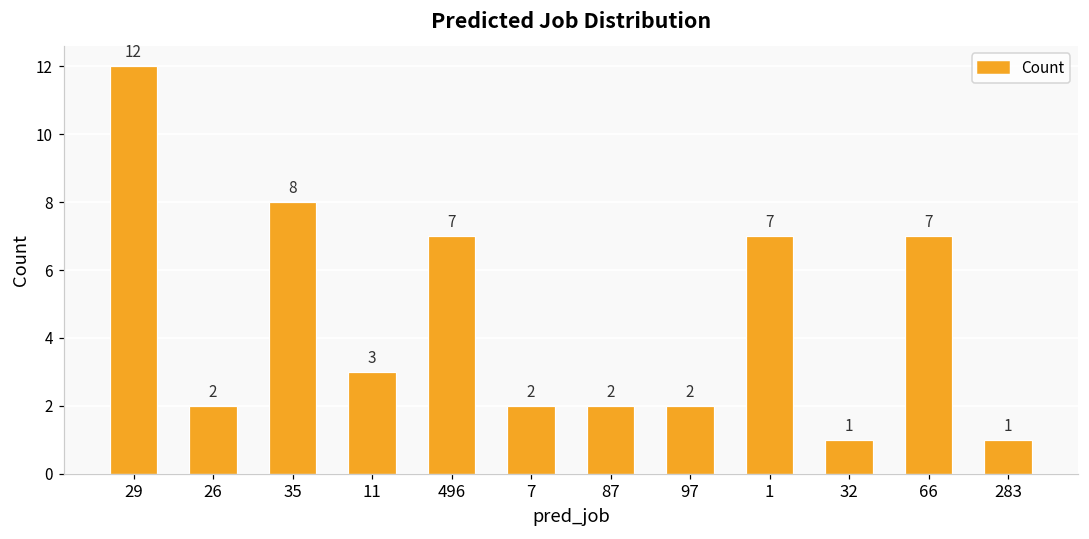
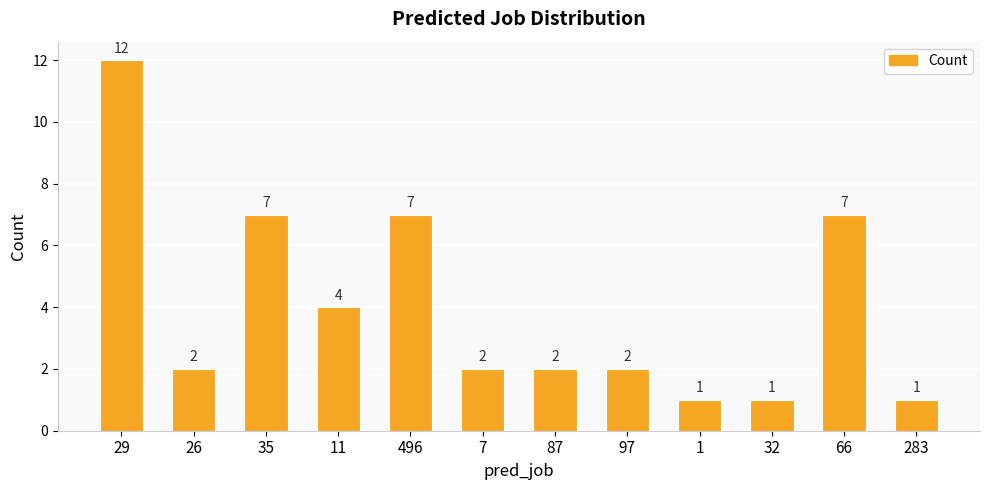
35: 8 -> 7
11: 3 -> 4
1: 7 -> 1
